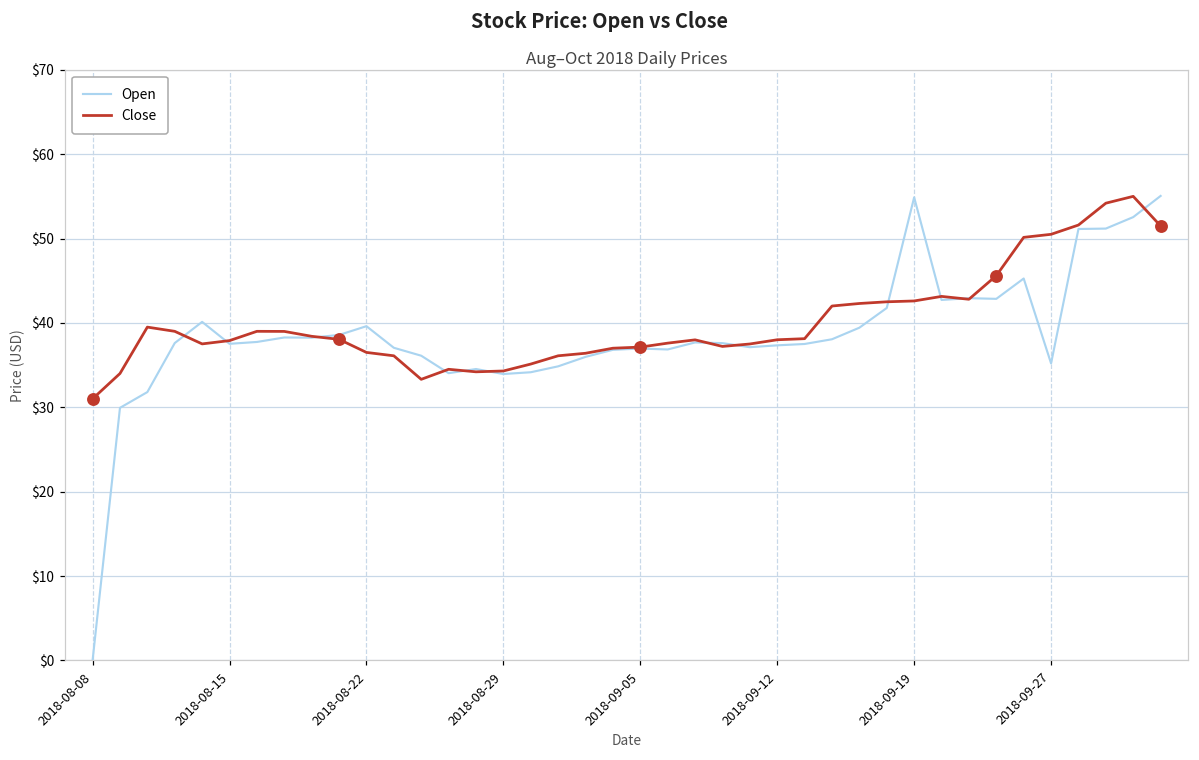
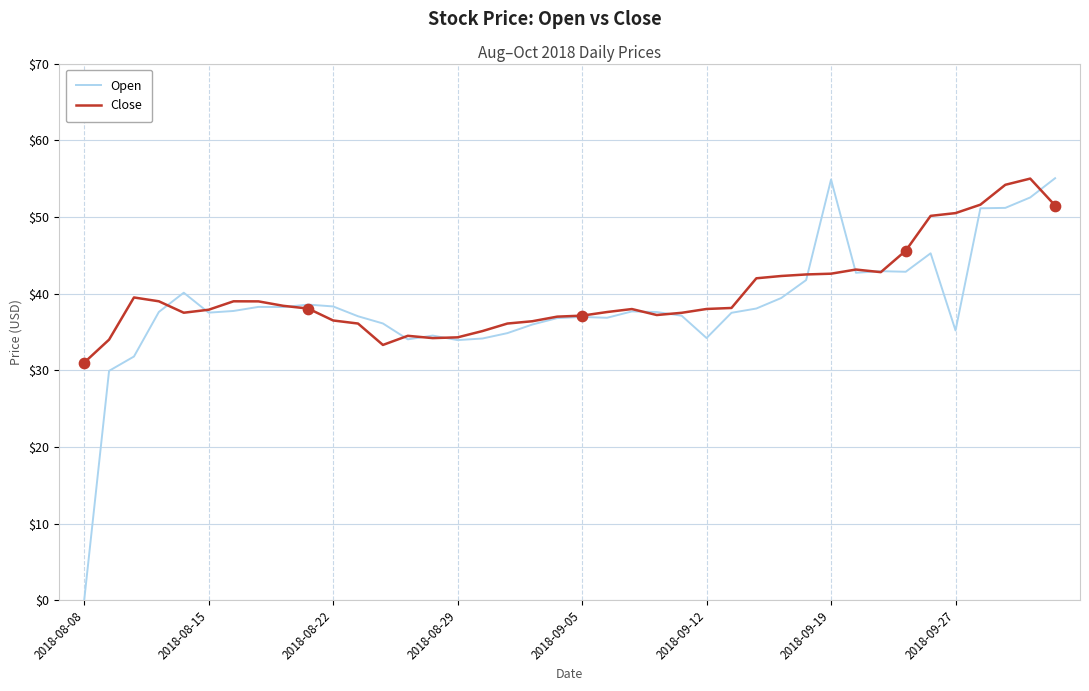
Open, 2018-08-22: $40 -> $38
Open, 2018-09-12: $37 -> $34
